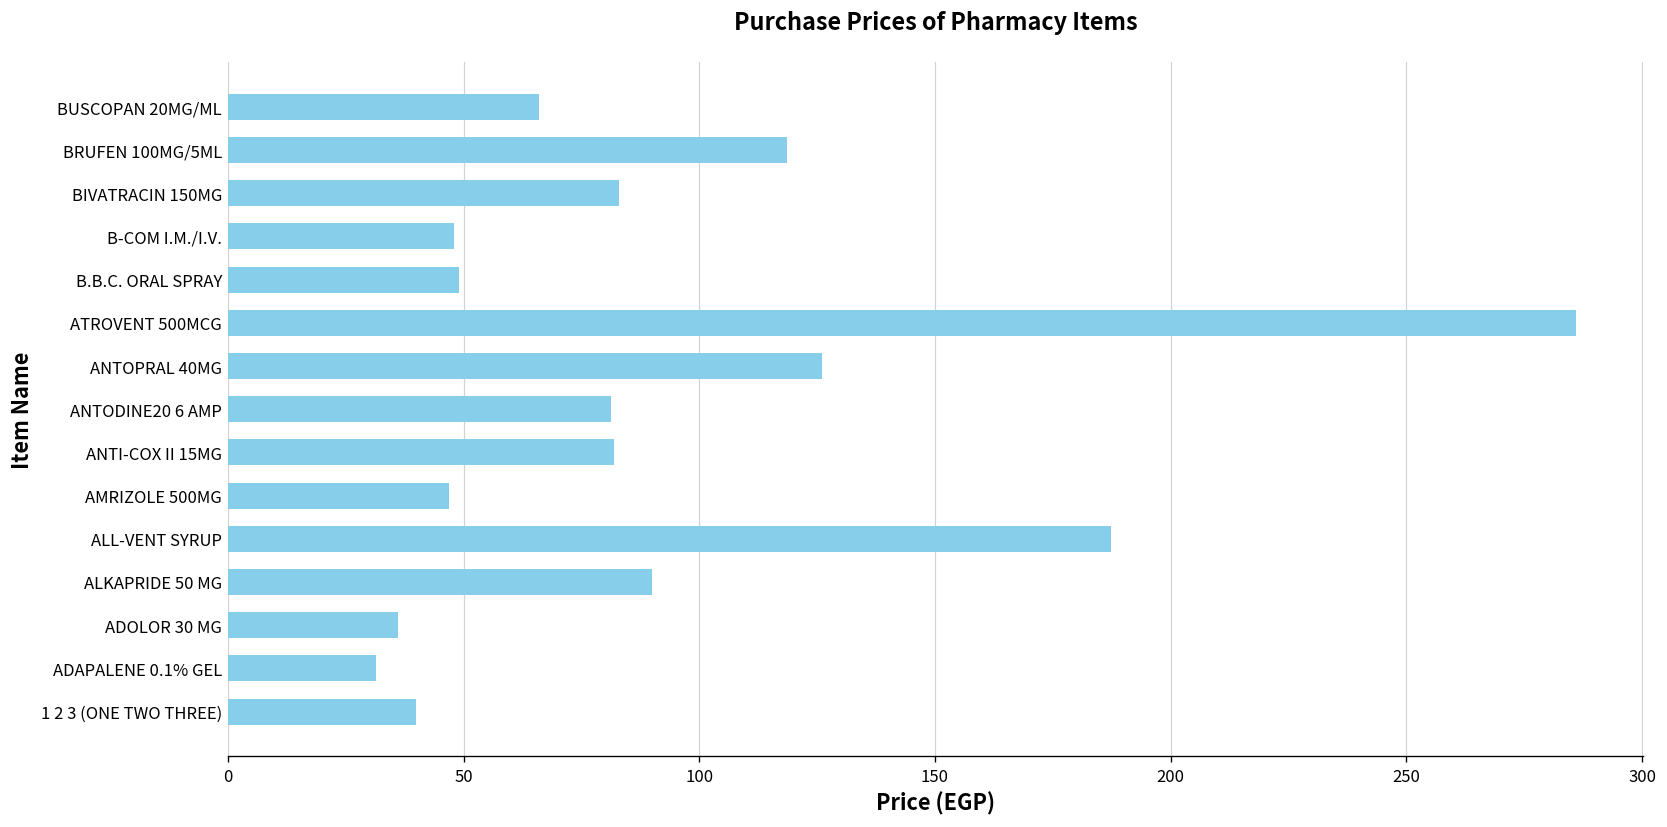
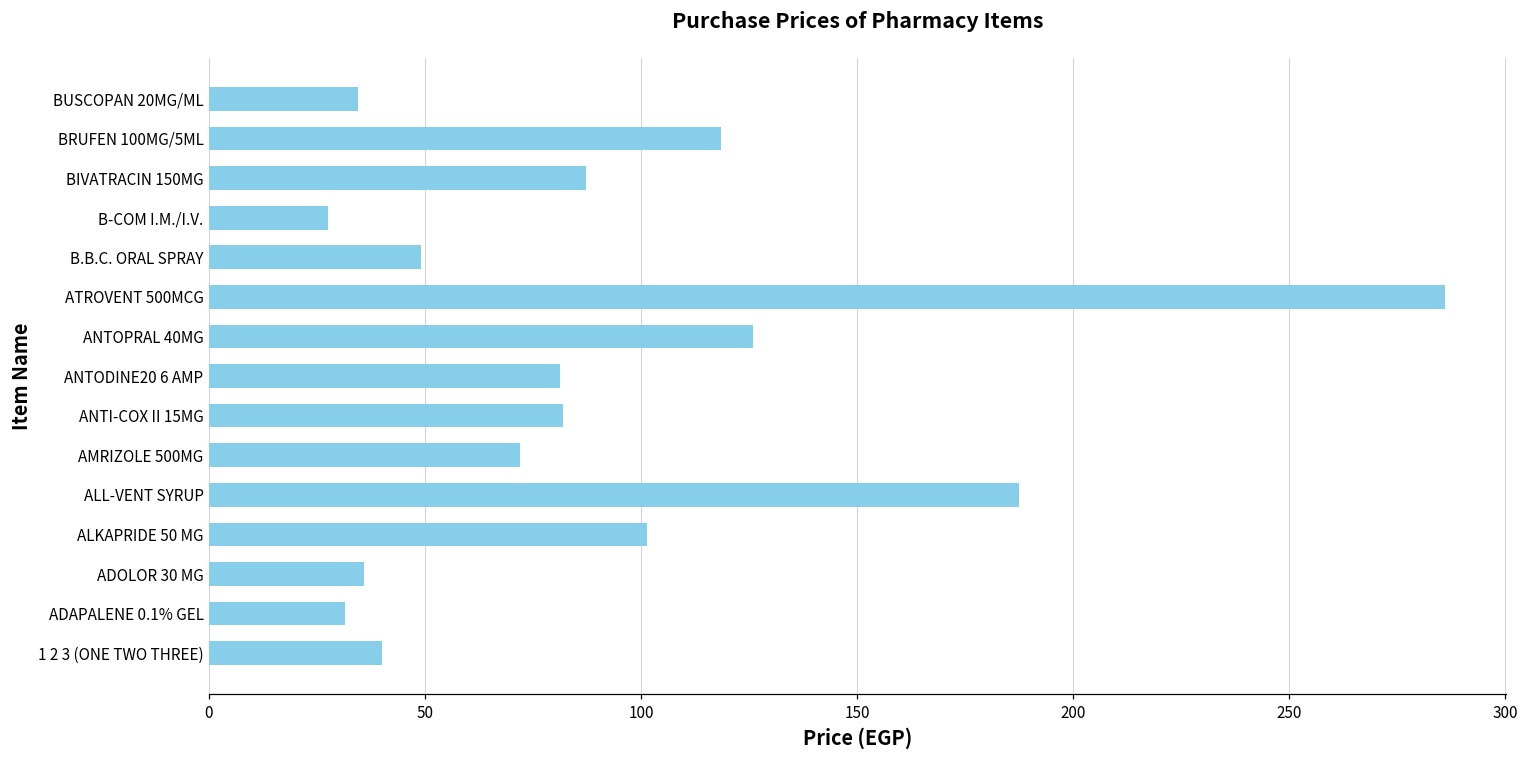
BUSCOPAN 20MG/ML: 66 -> 35
BIVATRACIN 150MG: 83 -> 87
B-COM I.M./I.V.: 48 -> 28
AMRIZOLE 500MG: 47 -> 72
ALKAPRIDE 50 MG: 90 -> 101
